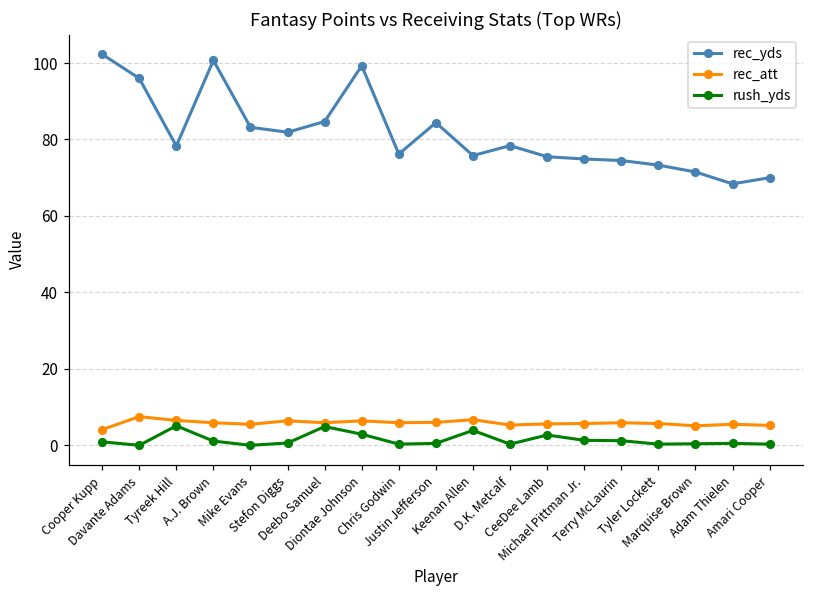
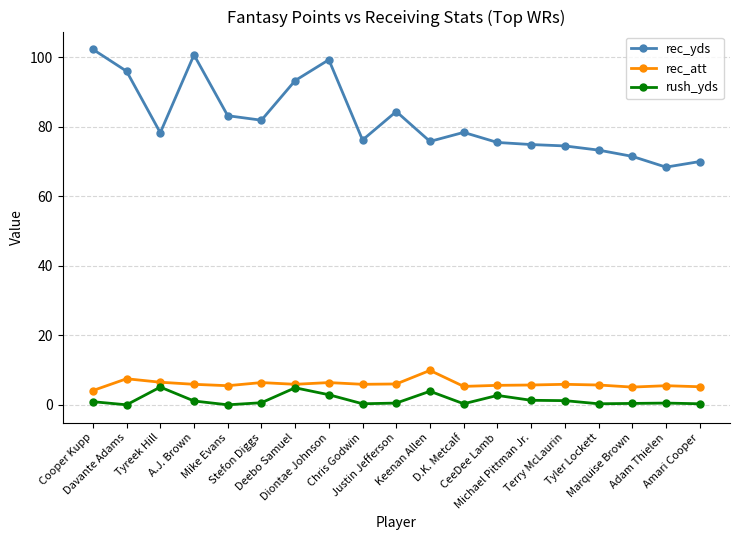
rec_yds, Deebo Samuel: 85 -> 93
rec_att, Keenan Allen: 7 -> 10
